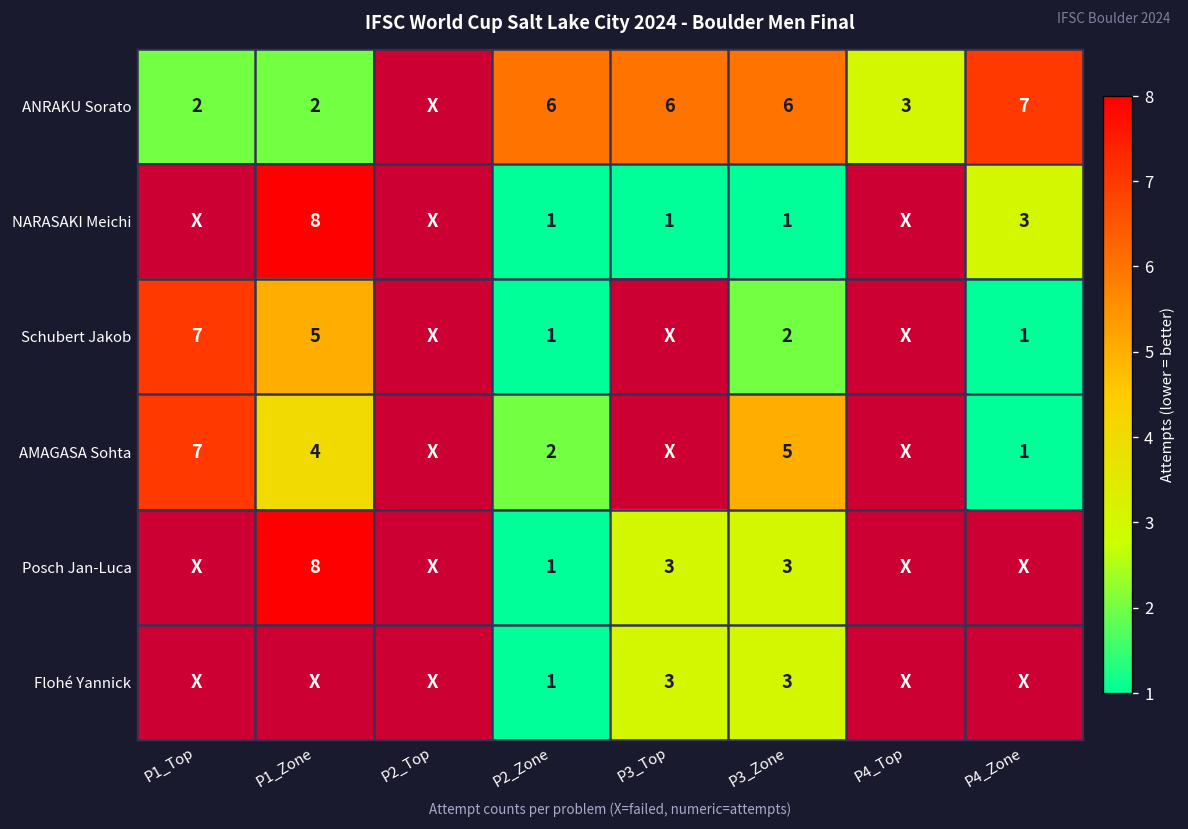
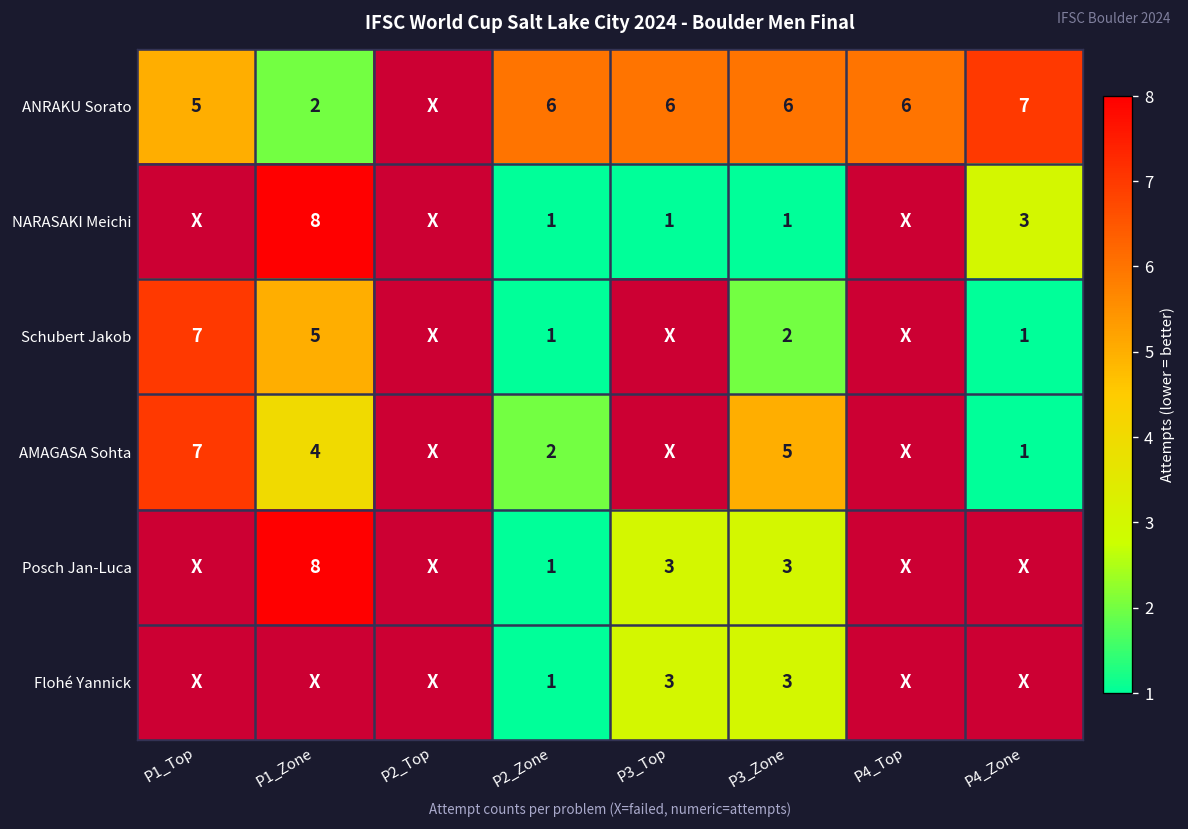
ANRAKU Sorato, P1_Top: 2 -> 5
ANRAKU Sorato, P4_Top: 3 -> 6
